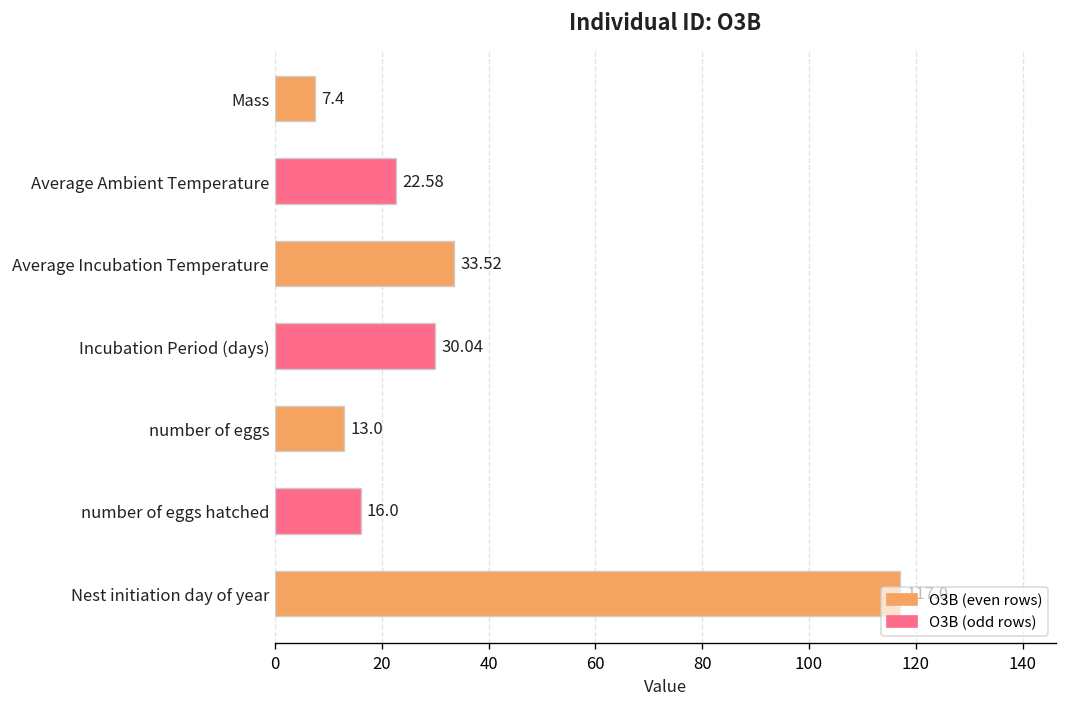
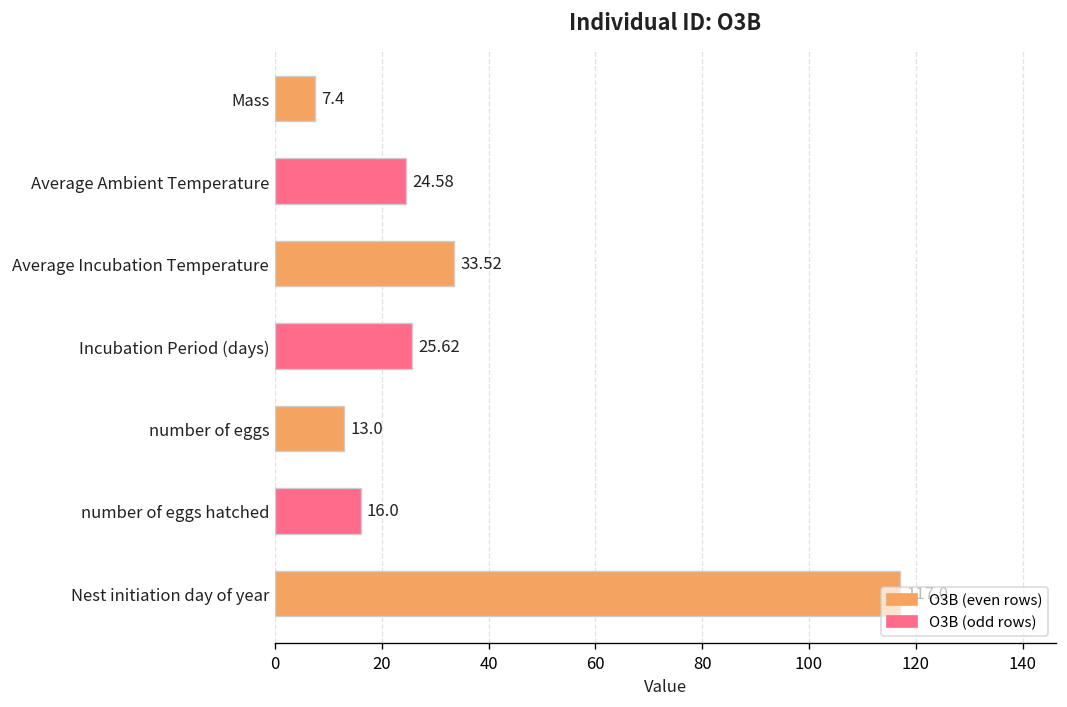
Average Ambient Temperature: 22.58 -> 24.58
Incubation Period (days): 30.04 -> 25.62
